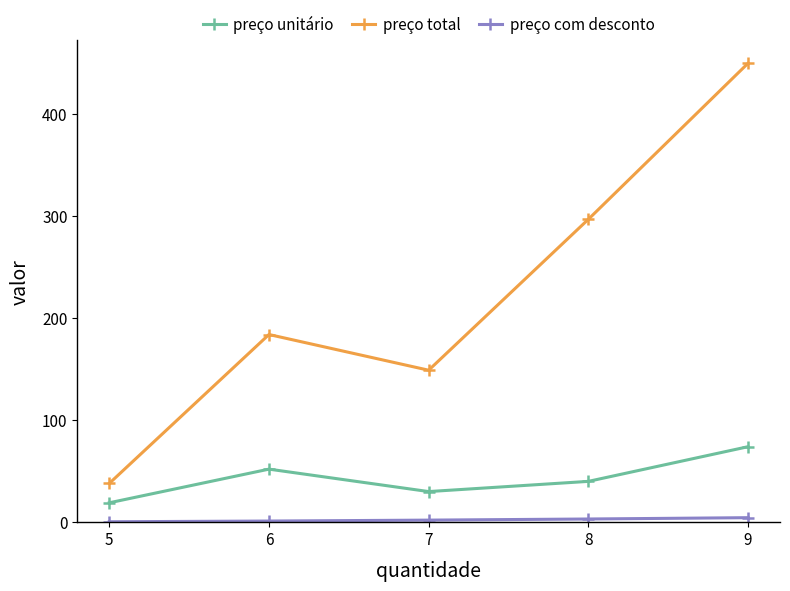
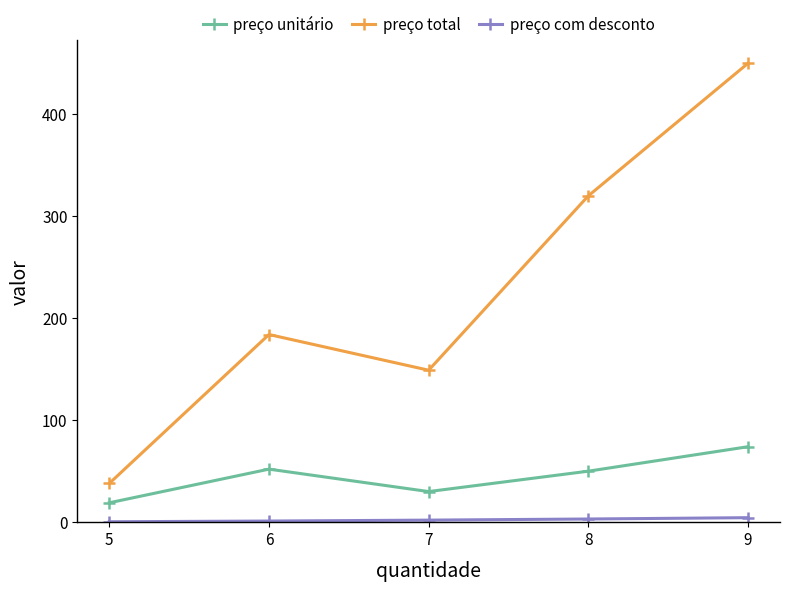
preço unitário, 8: 40 -> 50
preço total, 8: 297 -> 320
